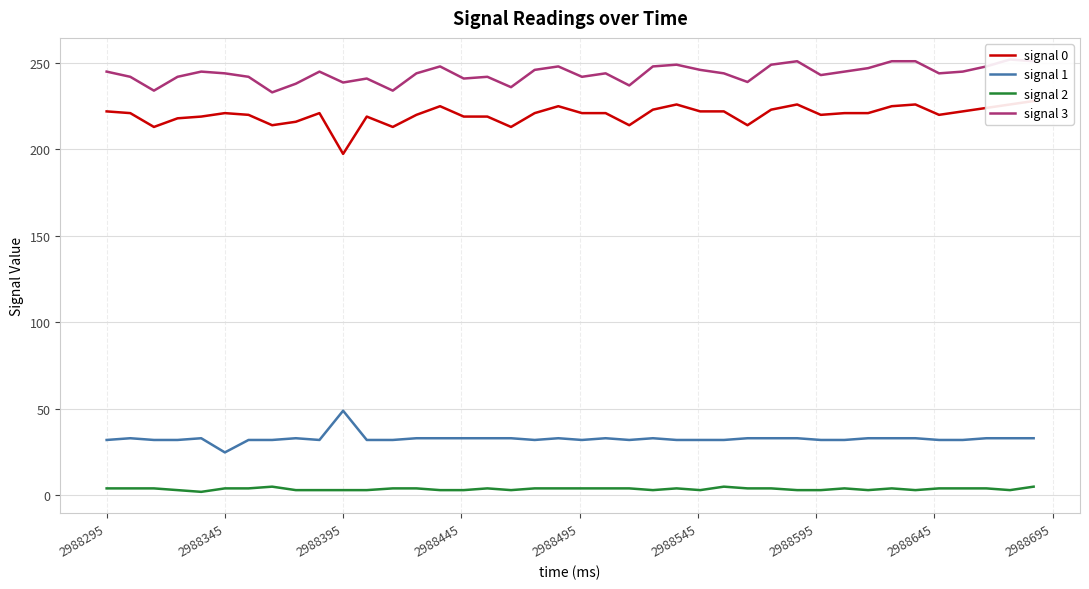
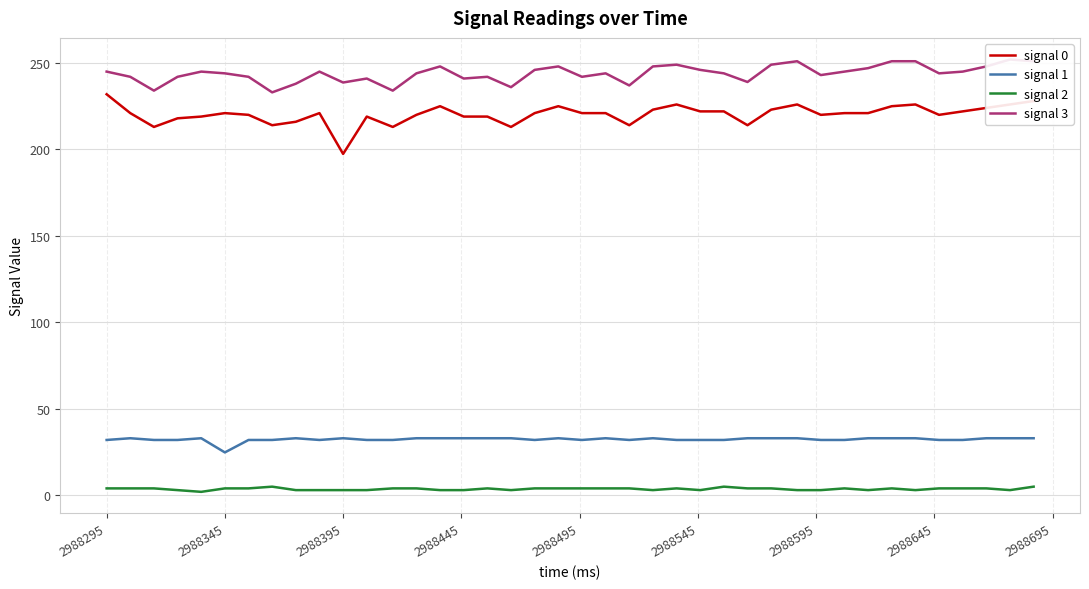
signal 0, 2988295: 222 -> 232
signal 1, 2988395: 49 -> 33
